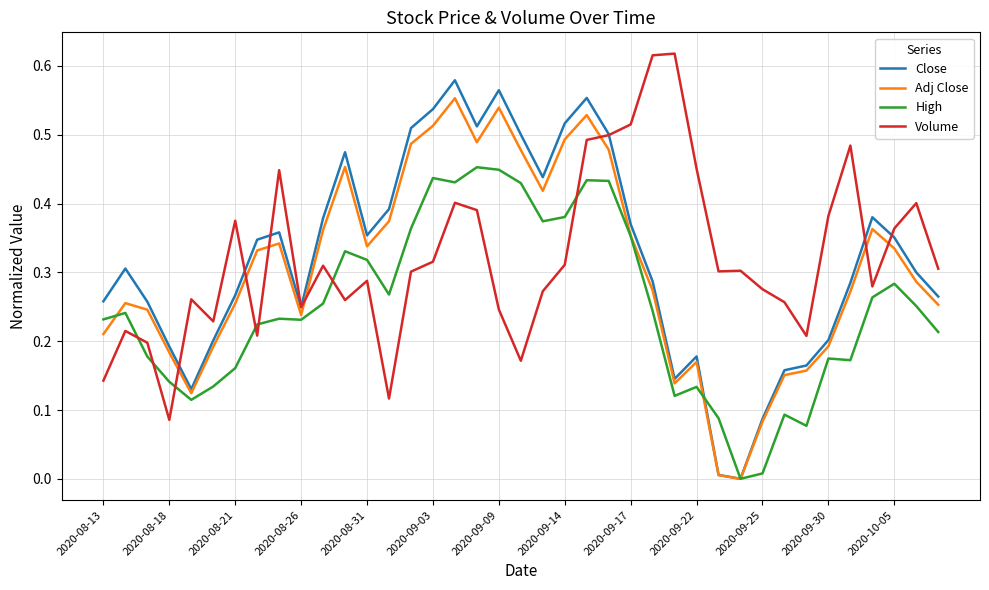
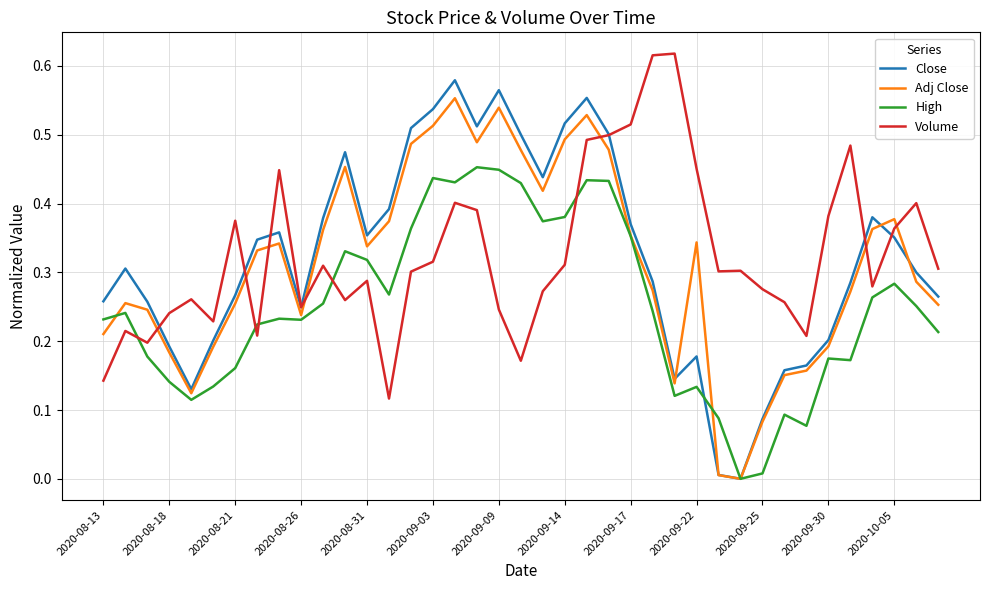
Volume, 2020-08-18: 0.09 -> 0.24
Adj Close, 2020-09-22: 0.17 -> 0.34
Adj Close, 2020-10-05: 0.33 -> 0.38
